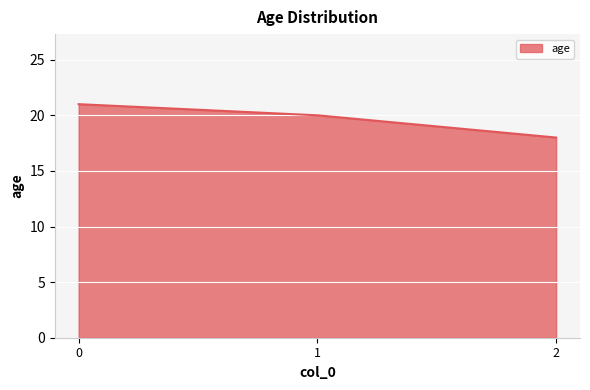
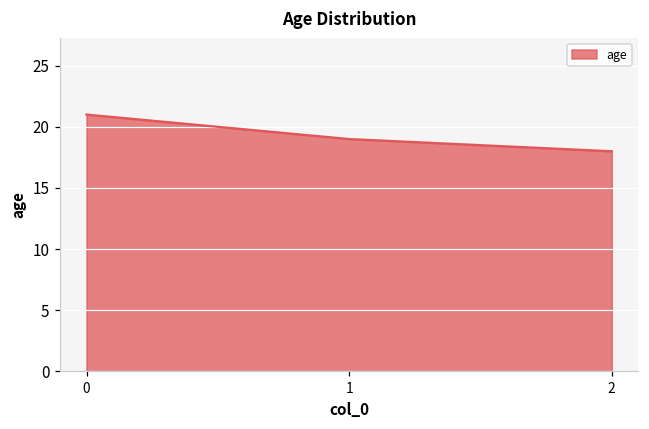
1: 20 -> 19
